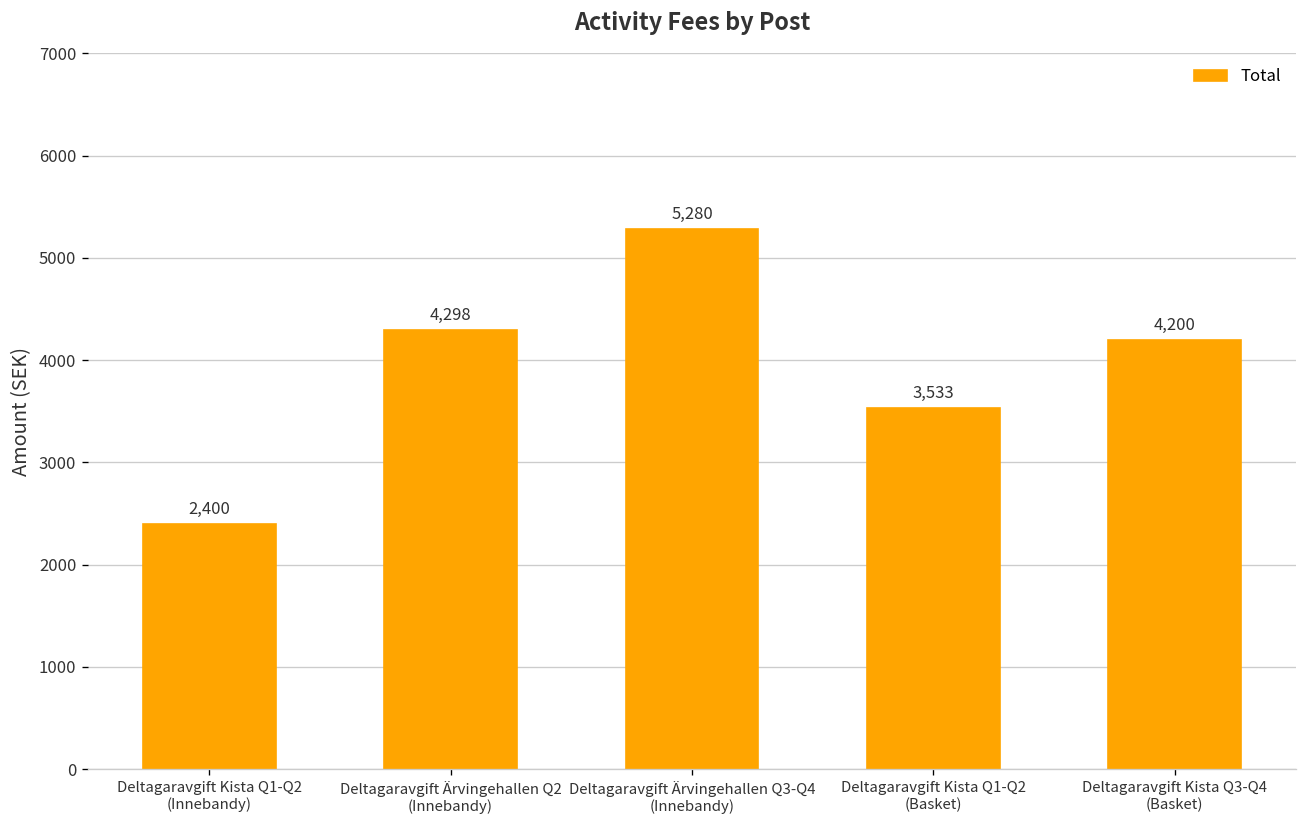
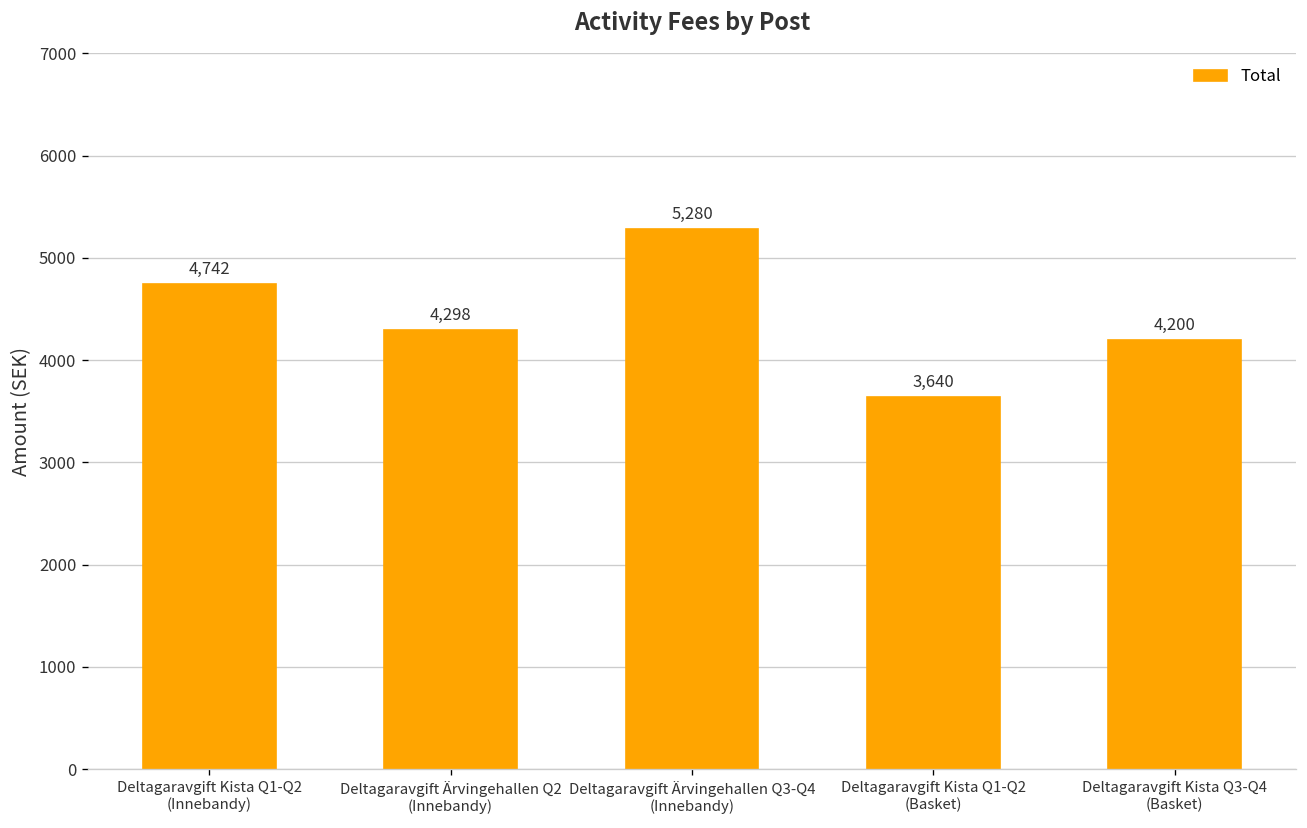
Deltagaravgift Kista Q1-Q2 (Innebandy): 2,400 -> 4,742
Deltagaravgift Kista Q1-Q2 (Basket): 3,533 -> 3,640
